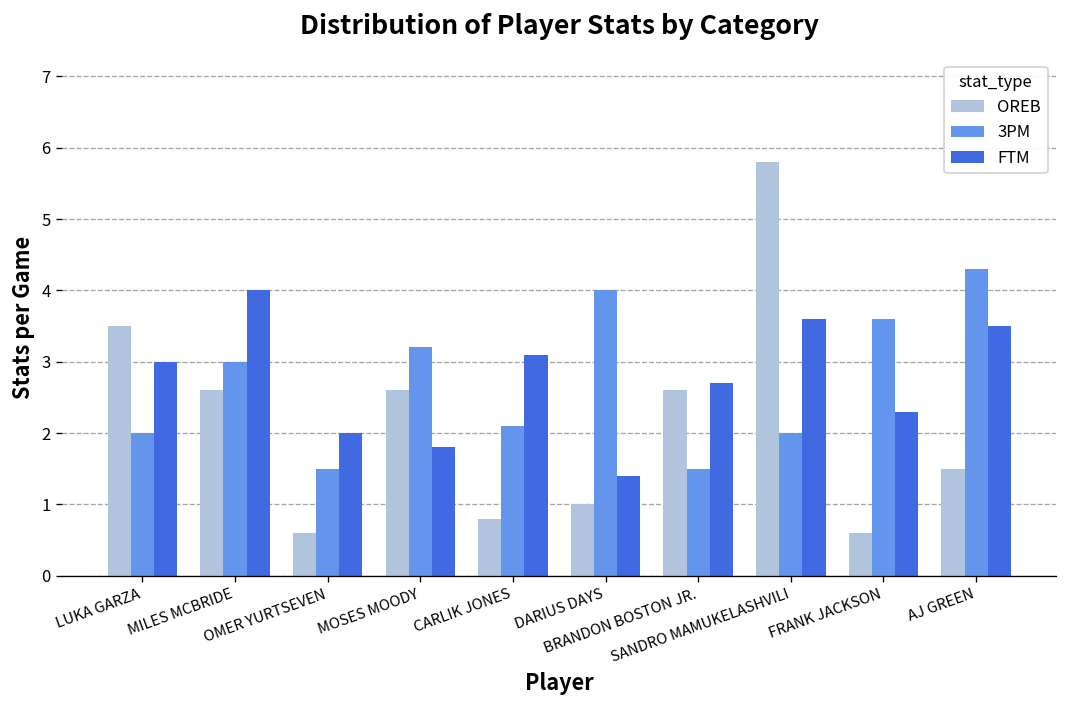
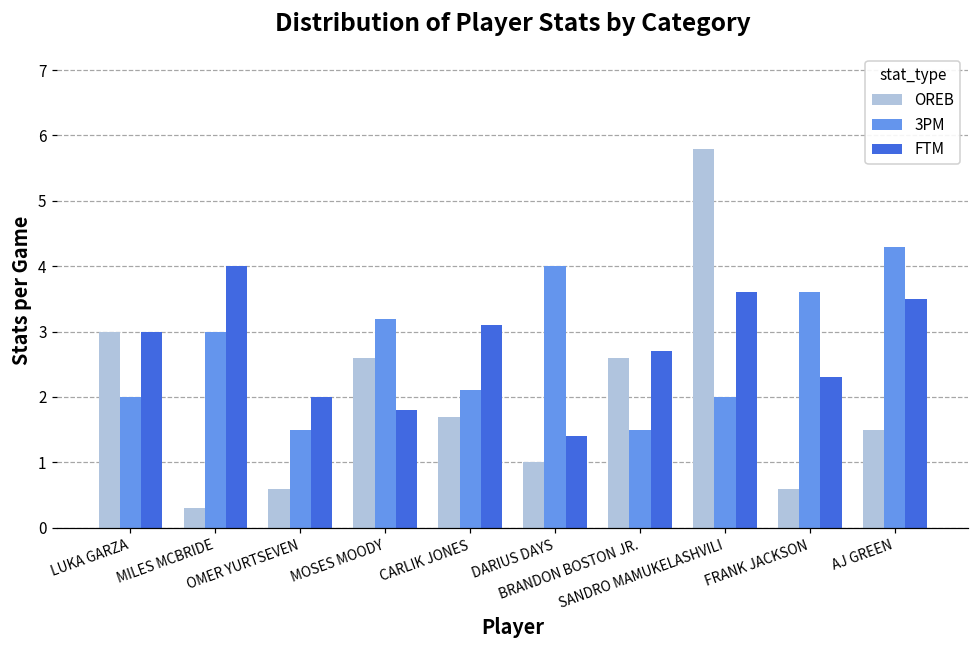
OREB, LUKA GARZA: 3.5 -> 3.0
OREB, MILES MCBRIDE: 2.6 -> 0.3
OREB, CARLIK JONES: 0.8 -> 1.7
